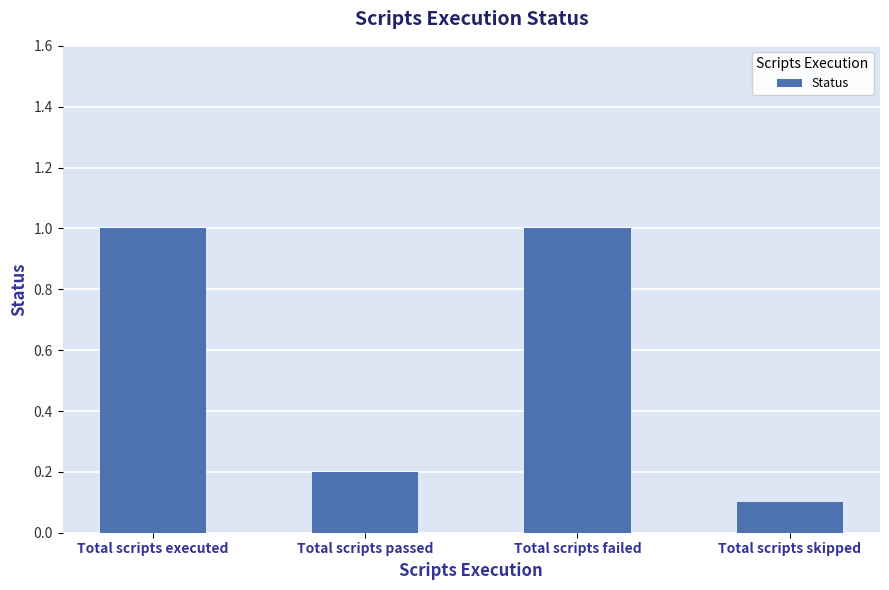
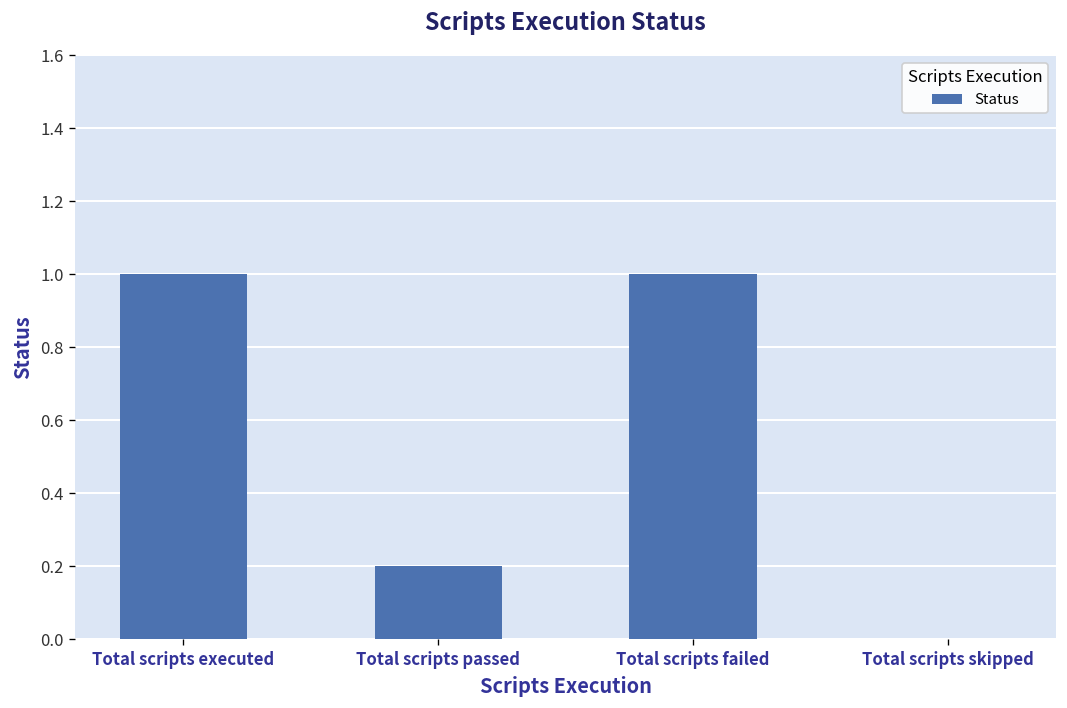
Total scripts skipped: 0.1 -> 0.0
